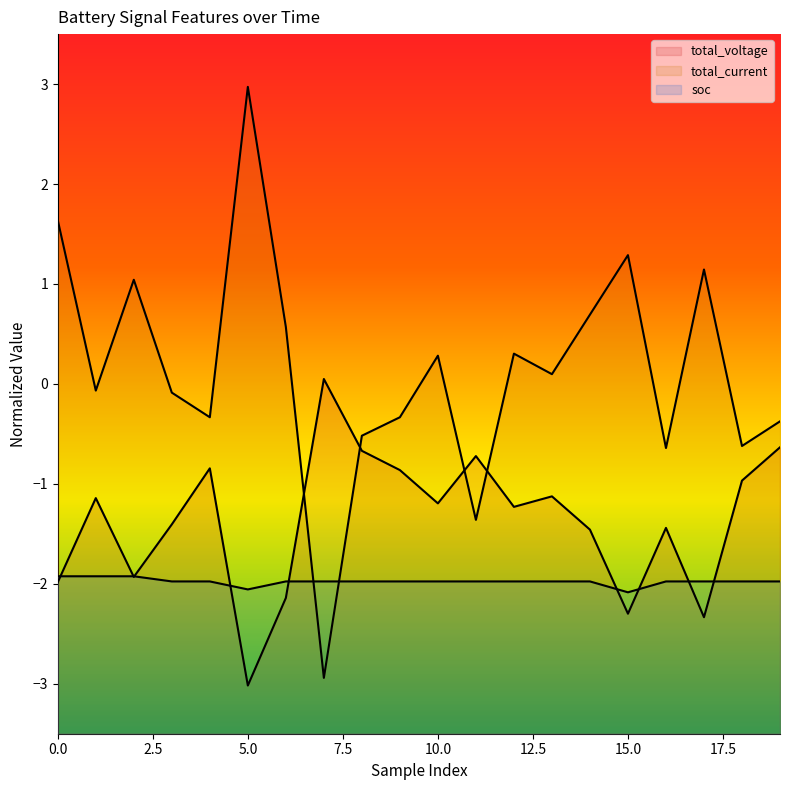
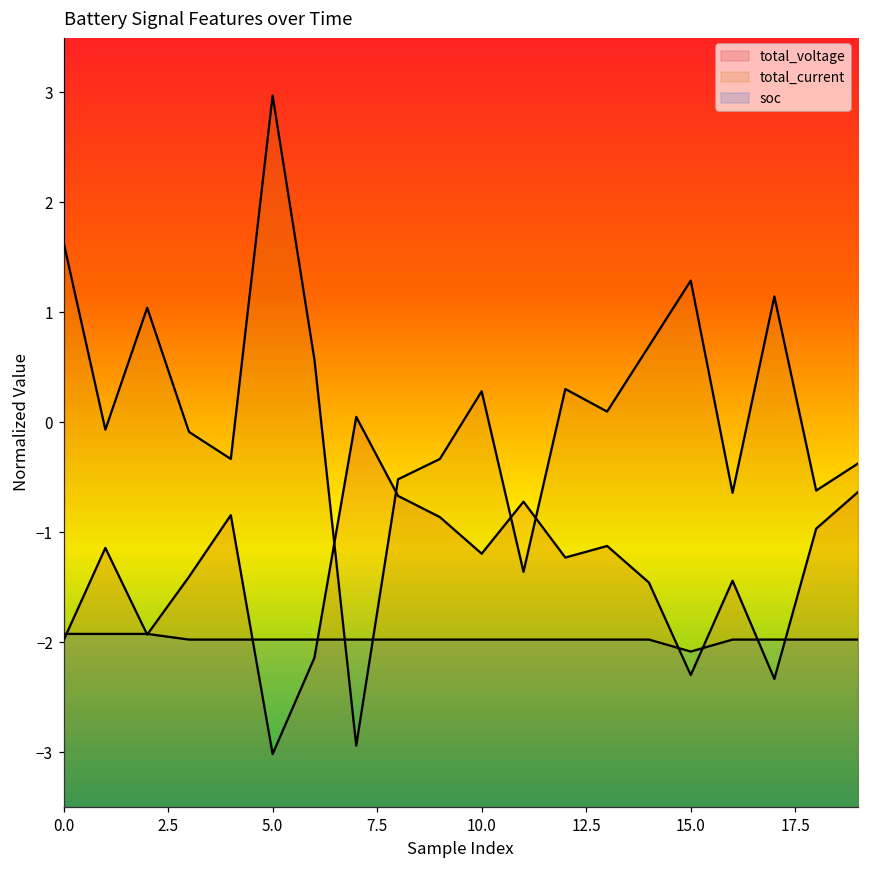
soc, 5.0: -2.1 -> -2.0
